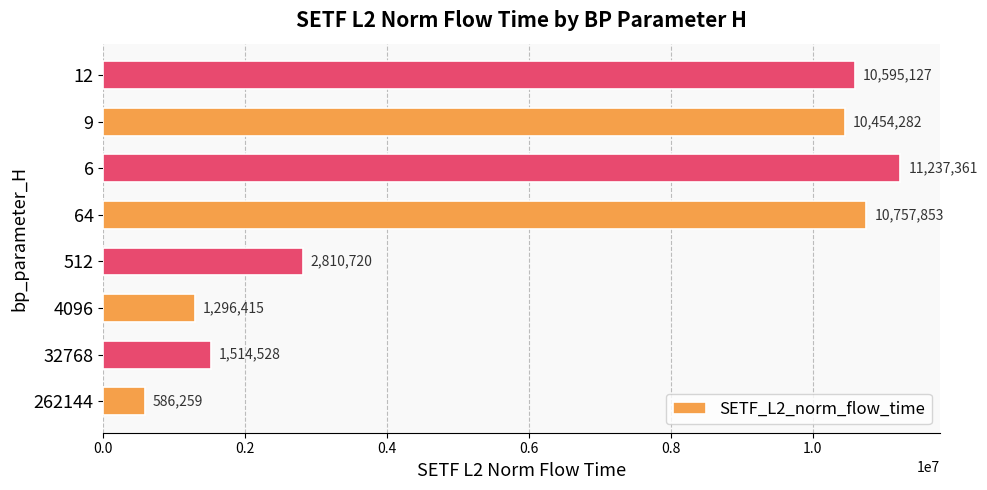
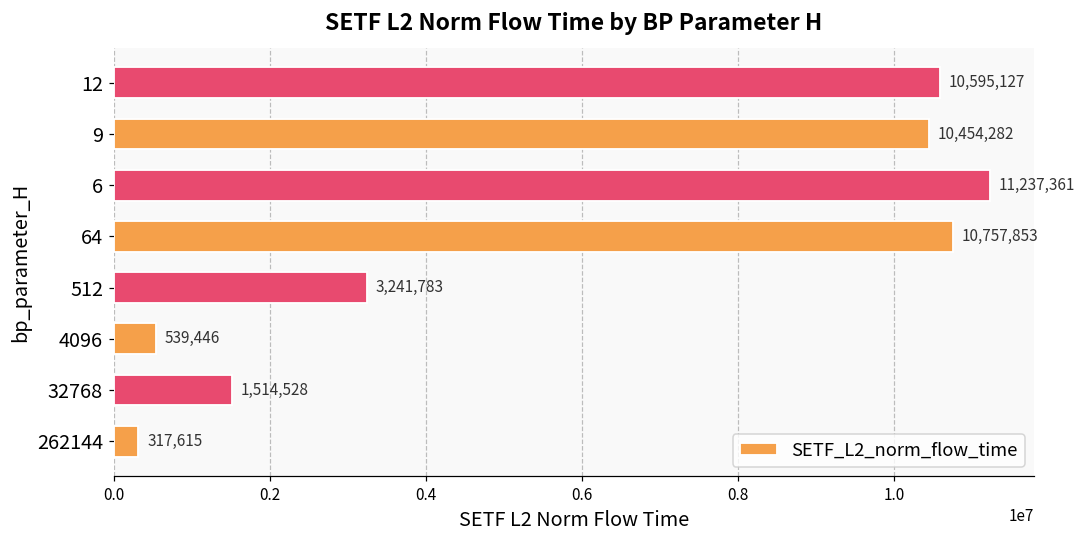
512: 2,810,720 -> 3,241,783
4096: 1,296,415 -> 539,446
262144: 586,259 -> 317,615
